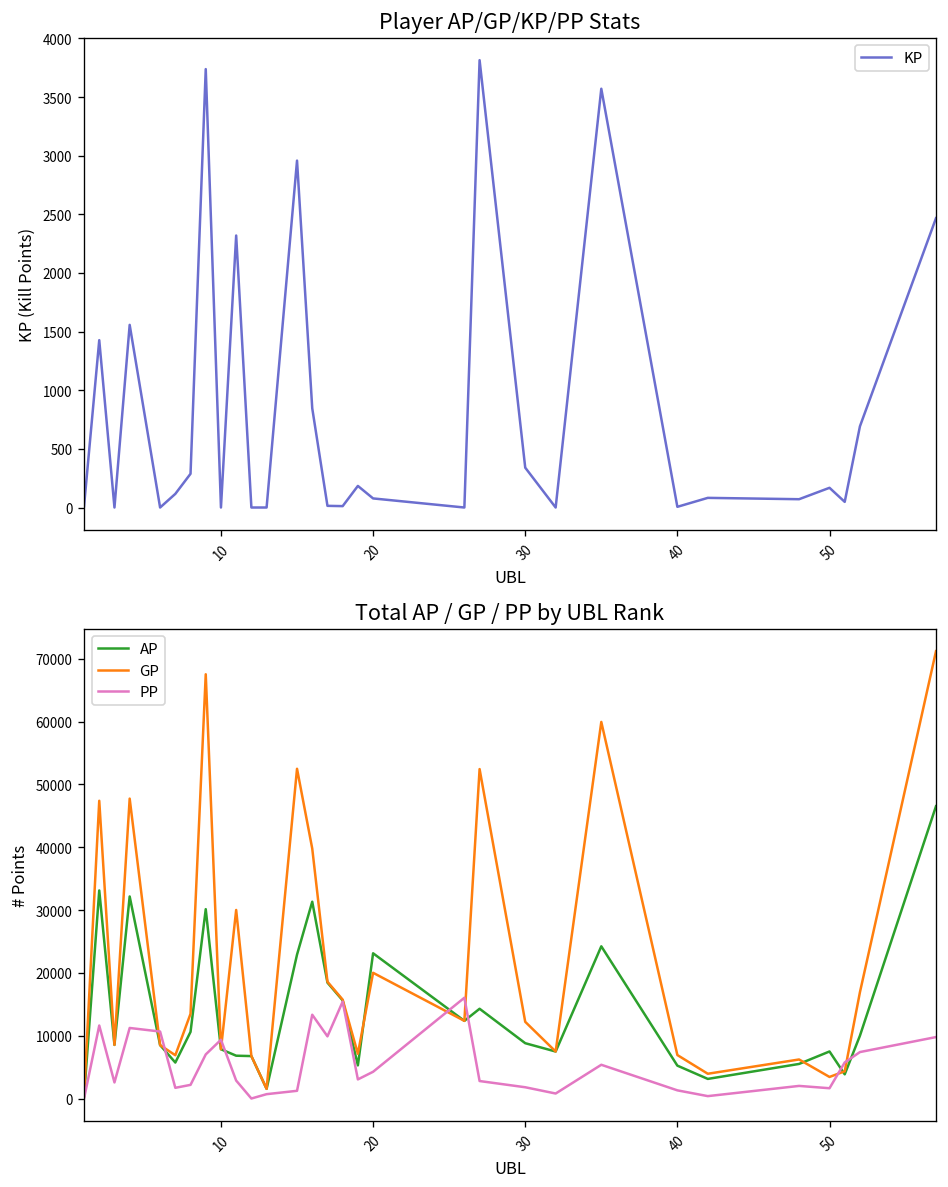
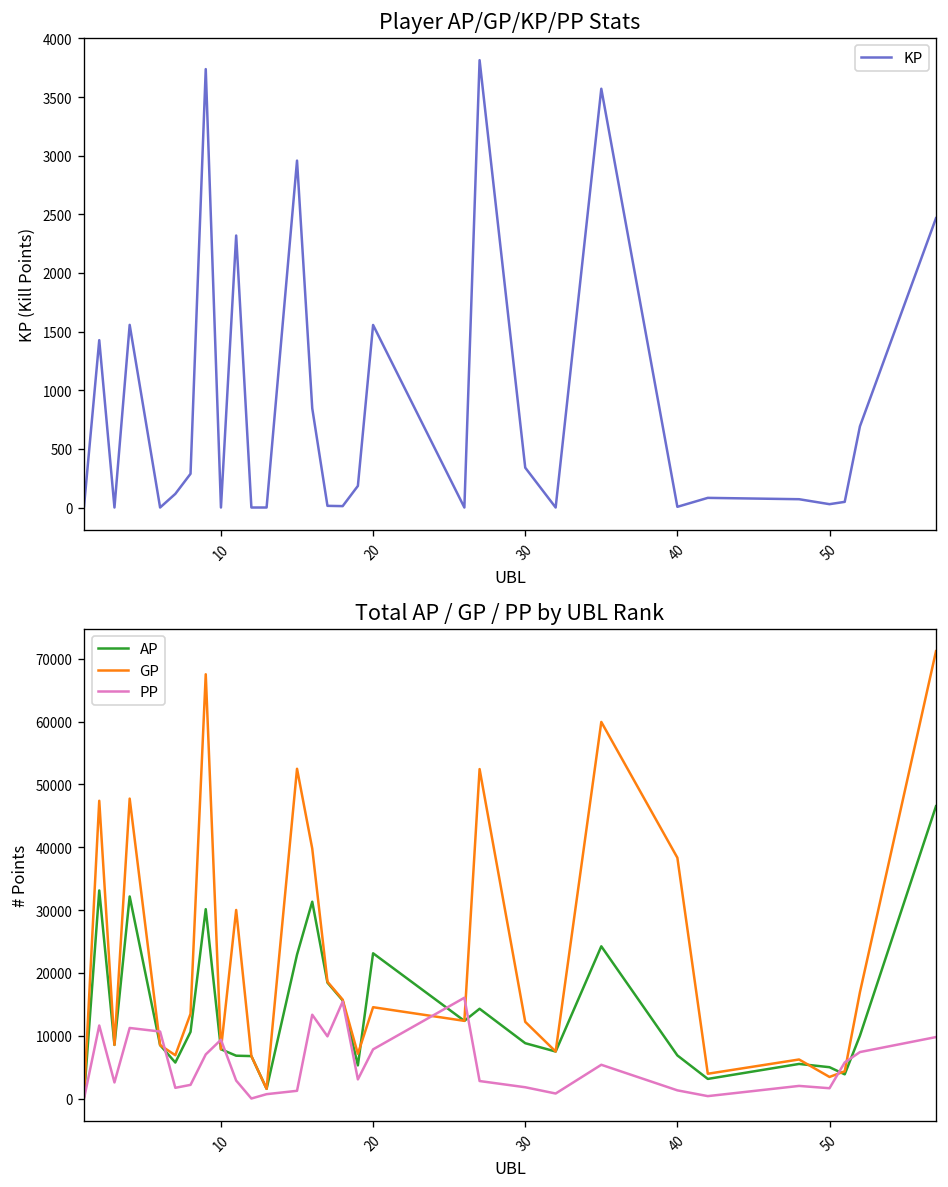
Player AP/GP/KP/PP Stats, 20: 100 -> 1600
Player AP/GP/KP/PP Stats, 50: 200 -> 0
Total AP / GP / PP by UBL Rank, GP, 20: 20000 -> 15000
Total AP / GP / PP by UBL Rank, PP, 20: 4000 -> 8000
Total AP / GP / PP by UBL Rank, AP, 40: 5000 -> 7000
Total AP / GP / PP by UBL Rank, GP, 40: 7000 -> 38000
Total AP / GP / PP by UBL Rank, AP, 50: 7000 -> 5000
